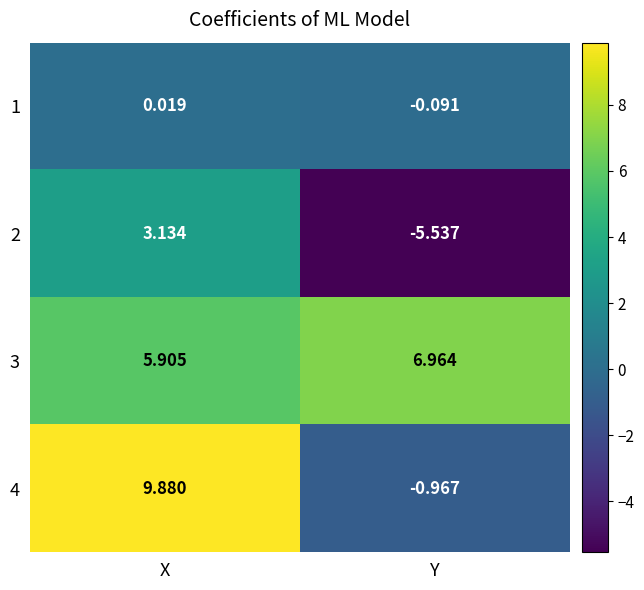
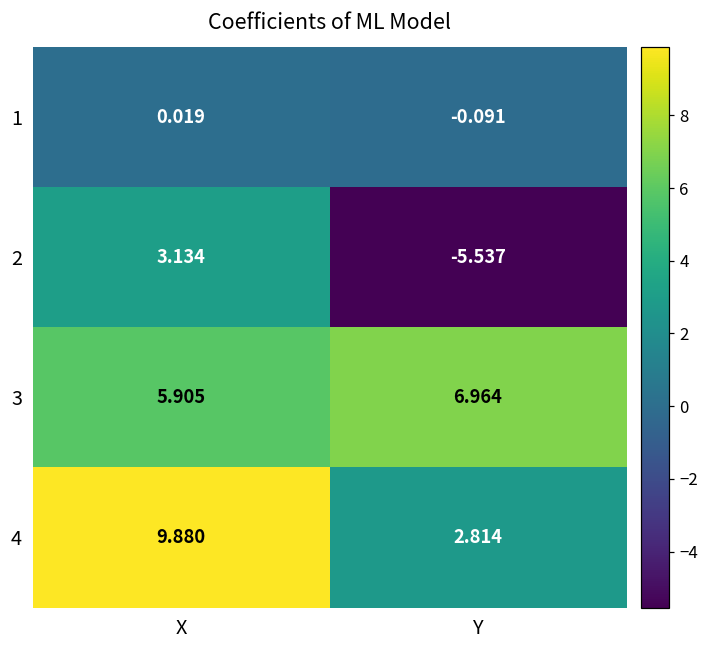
4, Y: -0.967 -> 2.814
